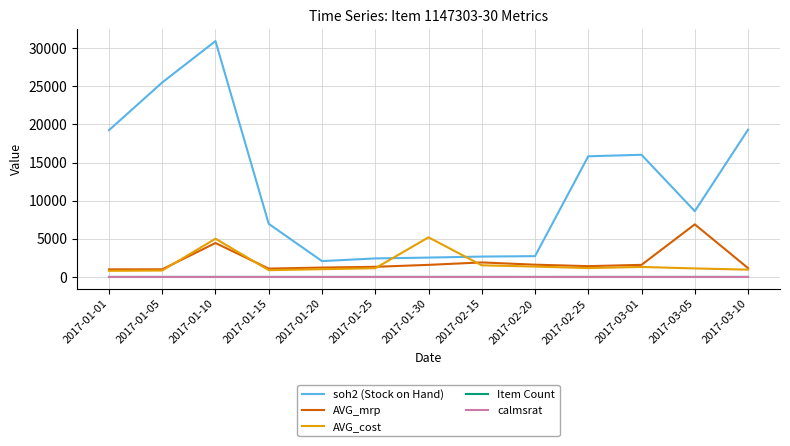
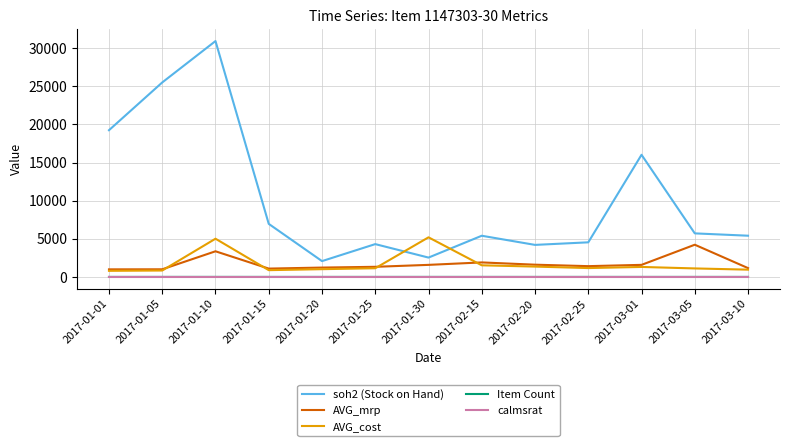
AVG_mrp, 2017-01-10: 4000 -> 3000
soh2 (Stock on Hand), 2017-01-25: 2000 -> 4000
soh2 (Stock on Hand), 2017-02-15: 3000 -> 5000
soh2 (Stock on Hand), 2017-02-20: 3000 -> 4000
soh2 (Stock on Hand), 2017-02-25: 16000 -> 5000
soh2 (Stock on Hand), 2017-03-05: 9000 -> 6000
AVG_mrp, 2017-03-05: 7000 -> 4000
soh2 (Stock on Hand), 2017-03-10: 19000 -> 5000
